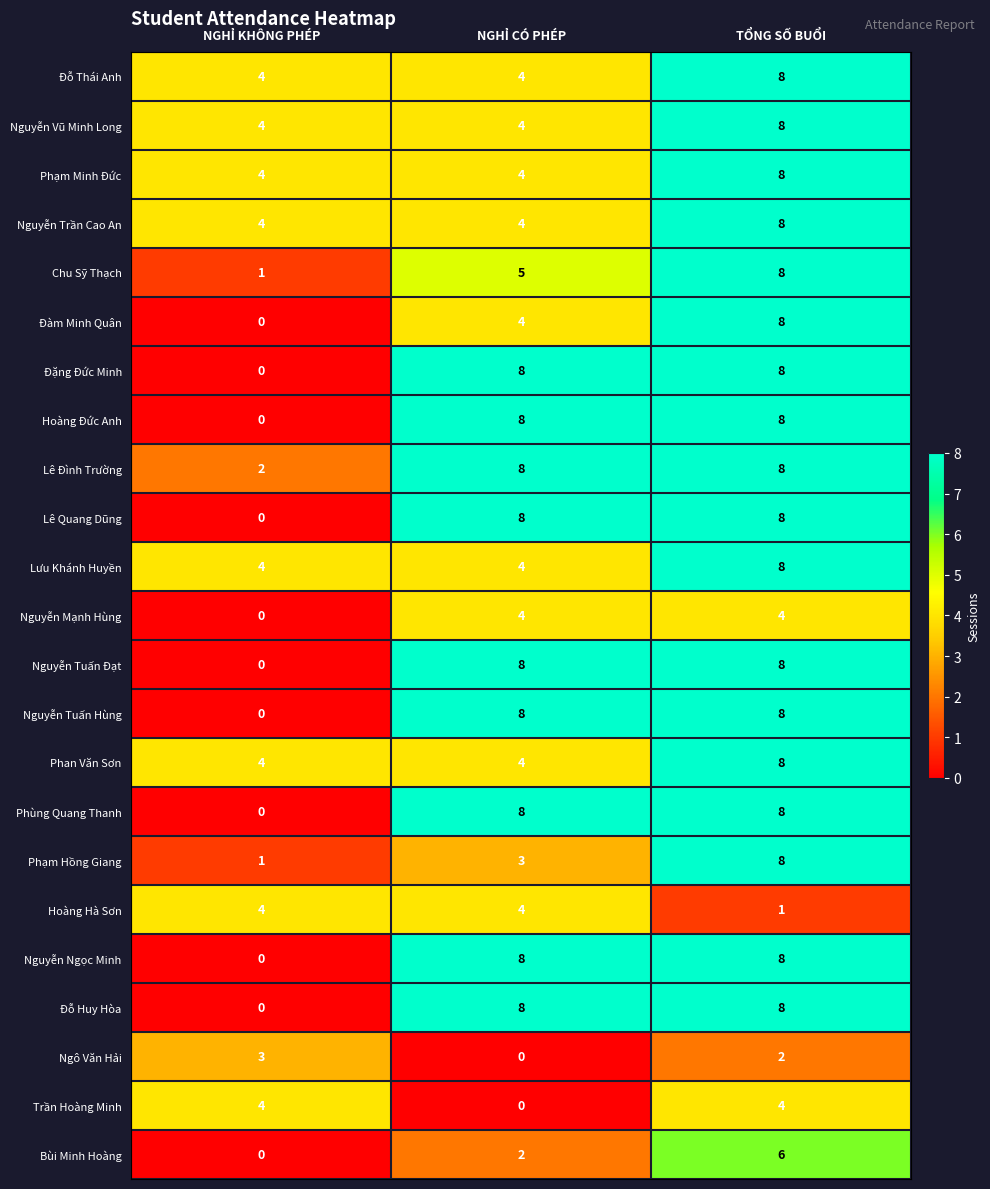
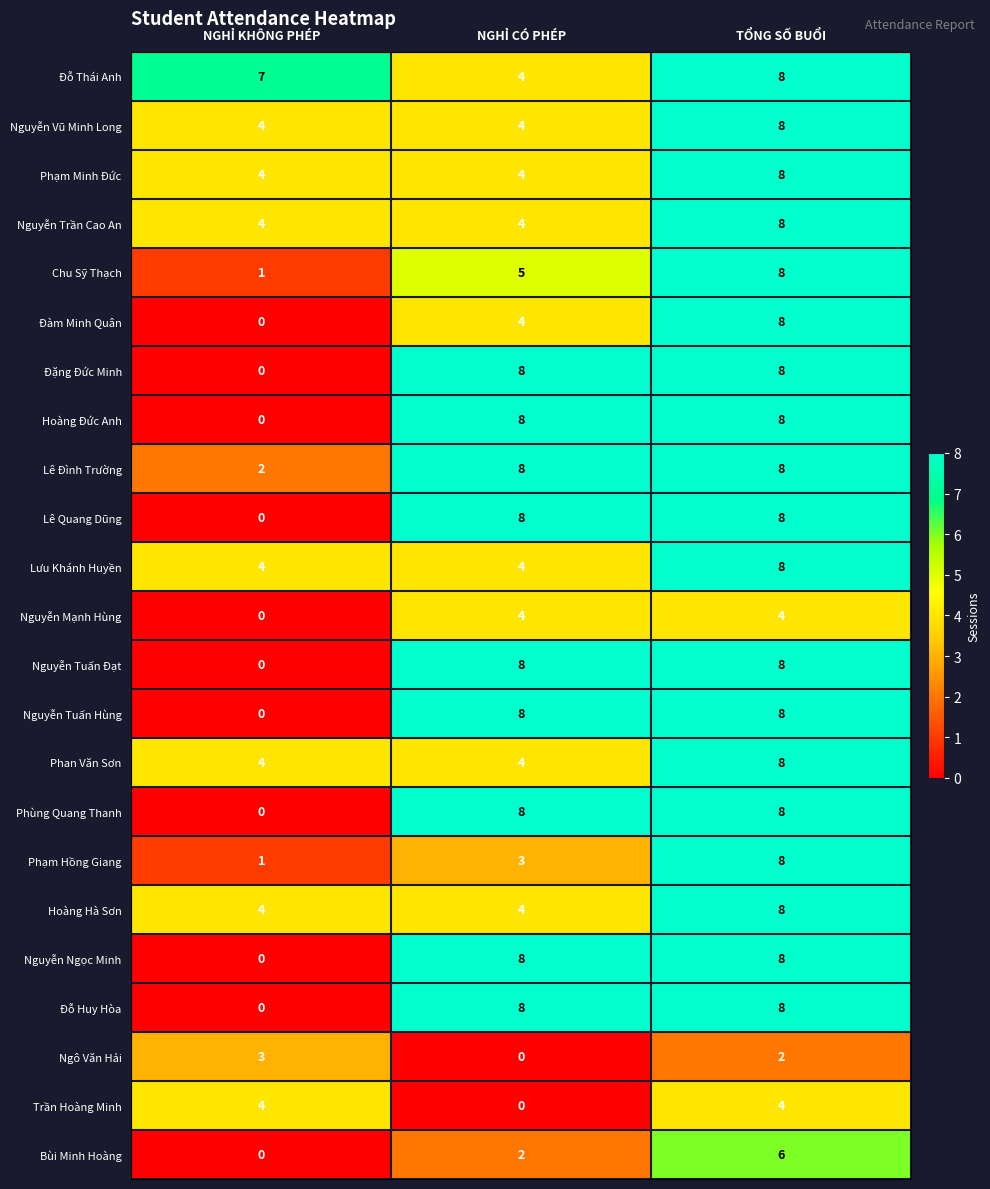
Đỗ Thái Anh, NGHỈ KHÔNG PHÉP: 4 -> 7
Hoàng Hà Sơn, TỔNG SỐ BUỔI: 1 -> 8
